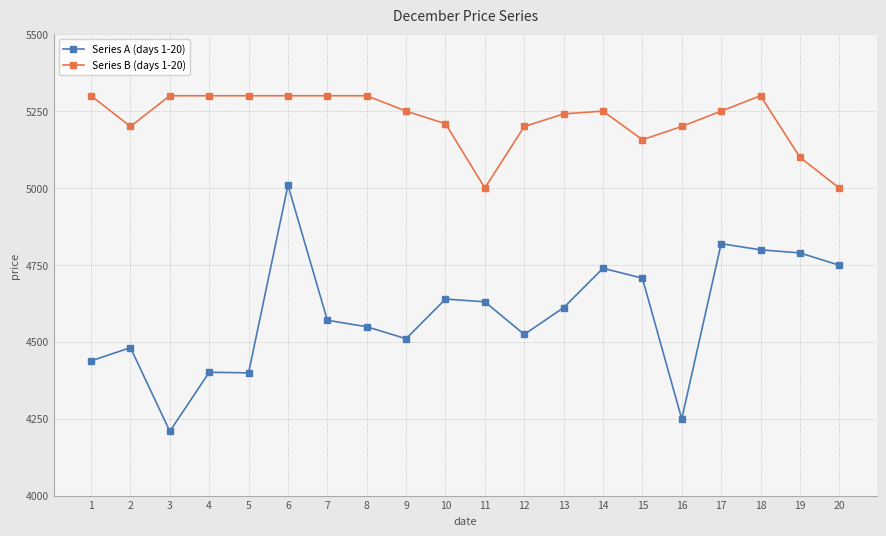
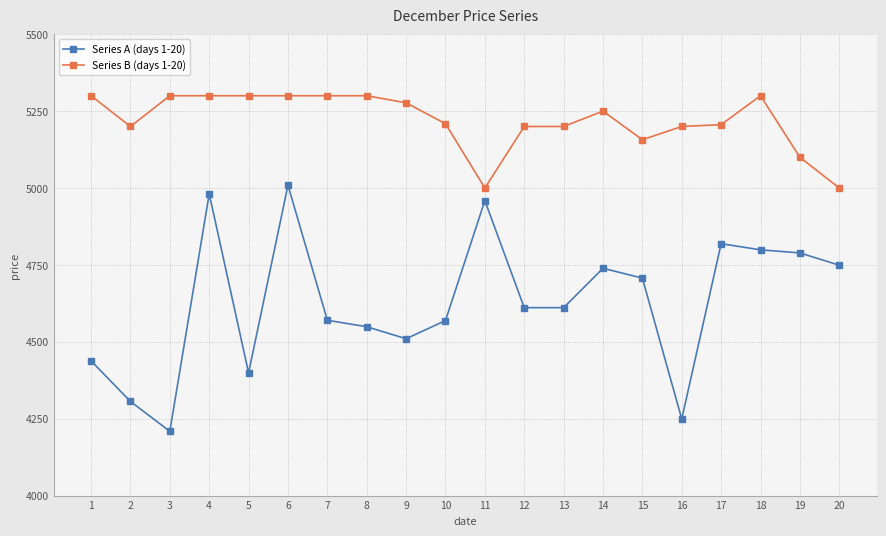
Series A (days 1-20), 2: 4480 -> 4310
Series A (days 1-20), 4: 4400 -> 4980
Series B (days 1-20), 9: 5250 -> 5280
Series A (days 1-20), 10: 4640 -> 4570
Series A (days 1-20), 11: 4630 -> 4960
Series A (days 1-20), 12: 4520 -> 4610
Series B (days 1-20), 13: 5240 -> 5200
Series B (days 1-20), 17: 5250 -> 5210
